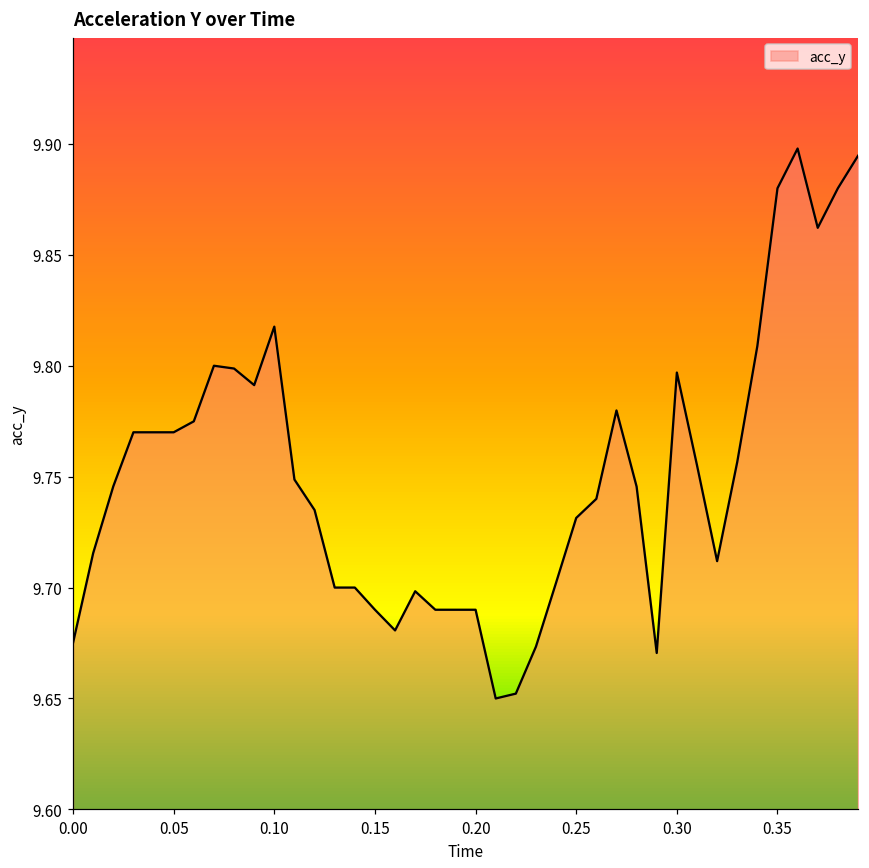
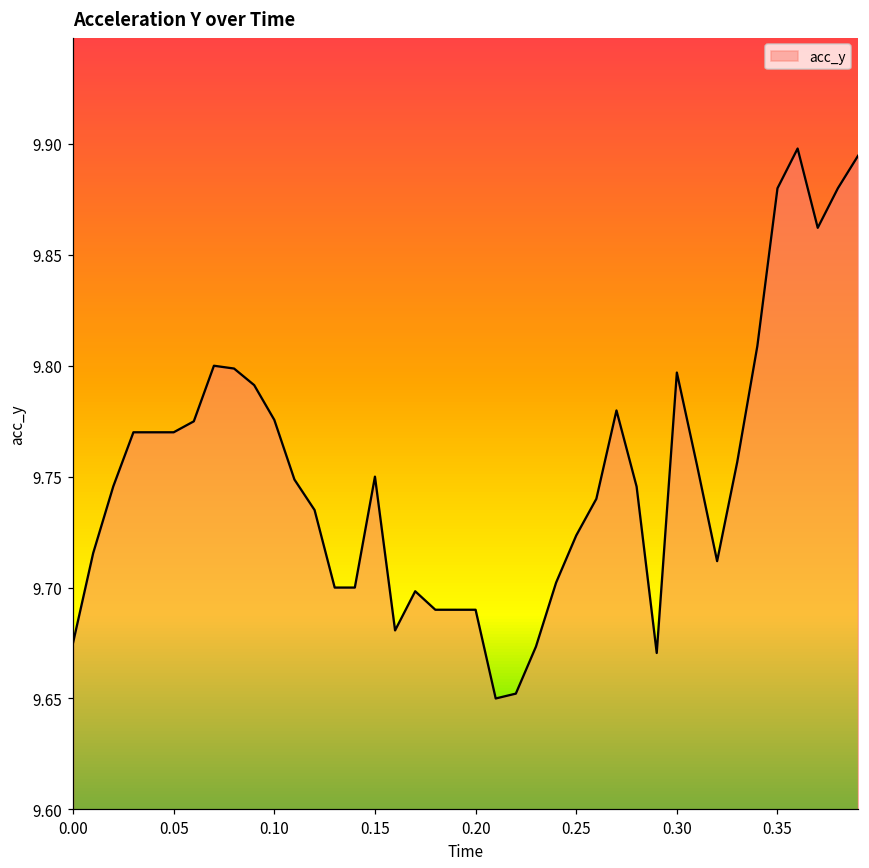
0.10: 9.818 -> 9.776
0.15: 9.69 -> 9.75
0.25: 9.731 -> 9.723
